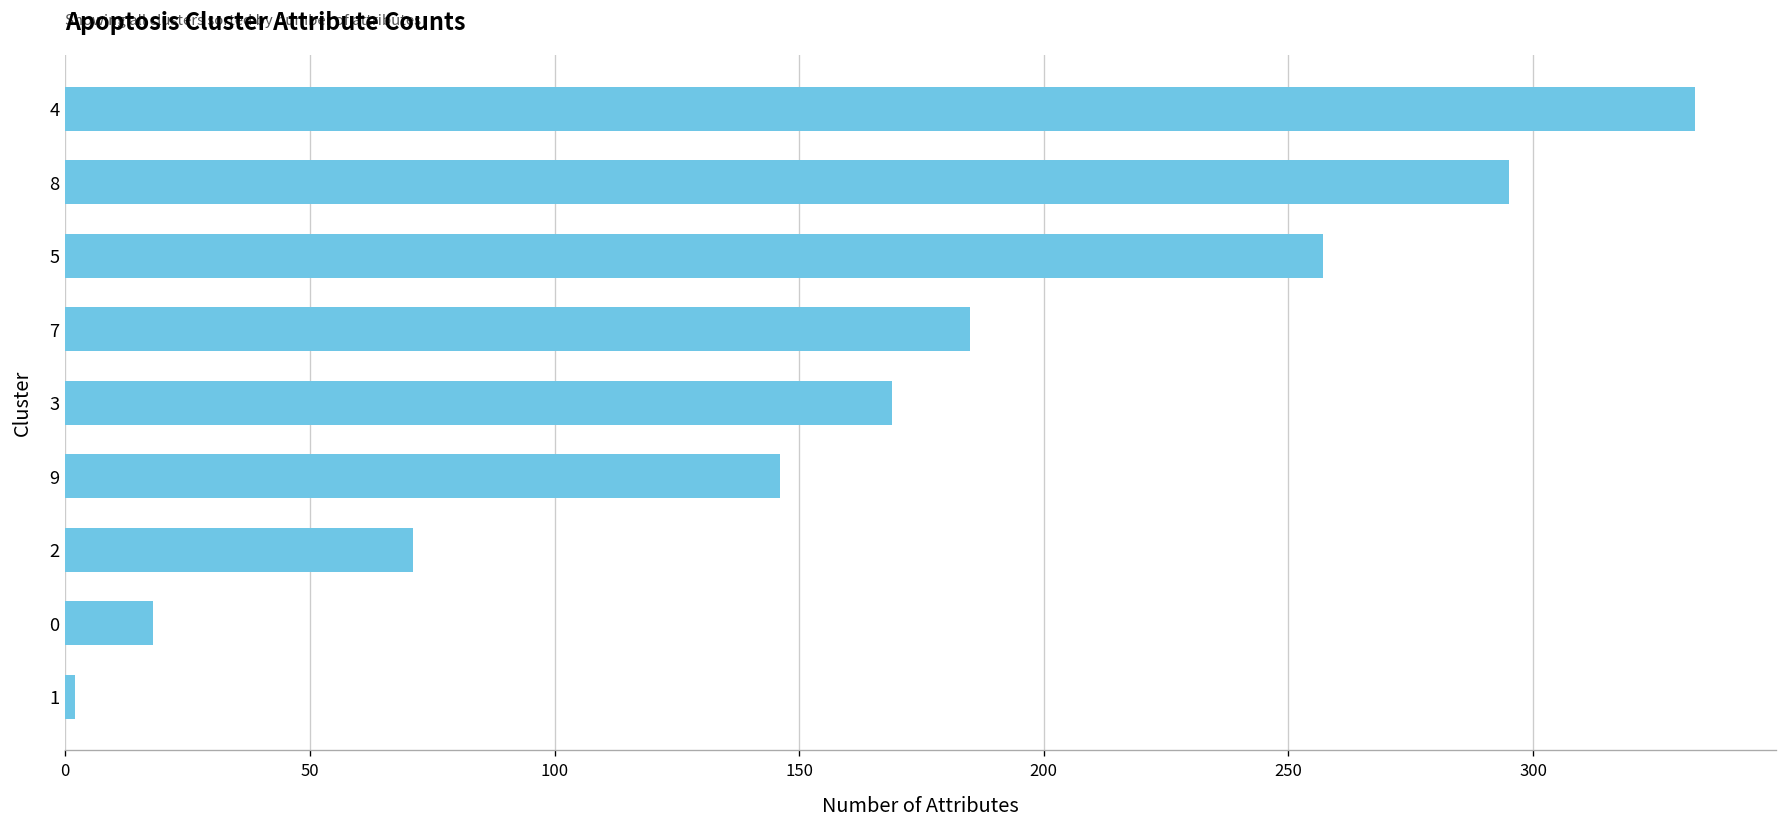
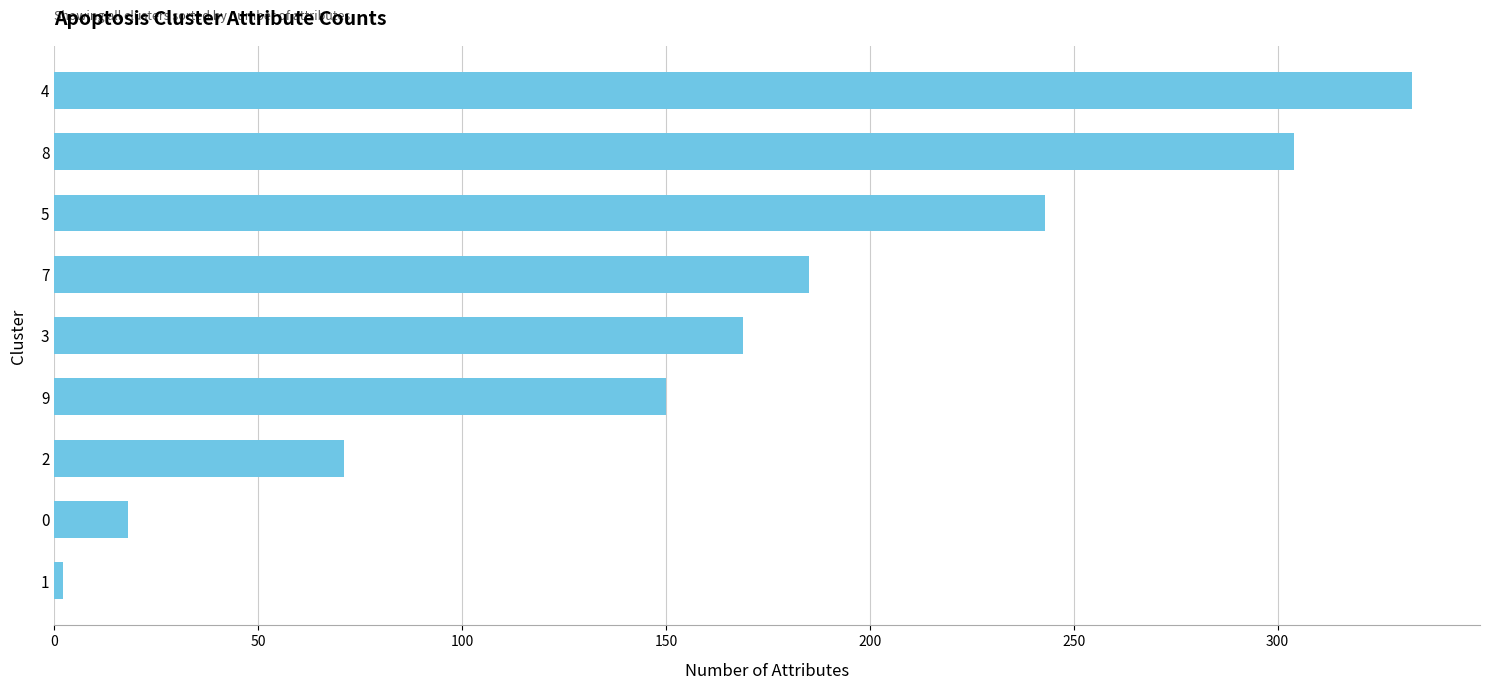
8: 295 -> 304
5: 257 -> 243
9: 146 -> 150
